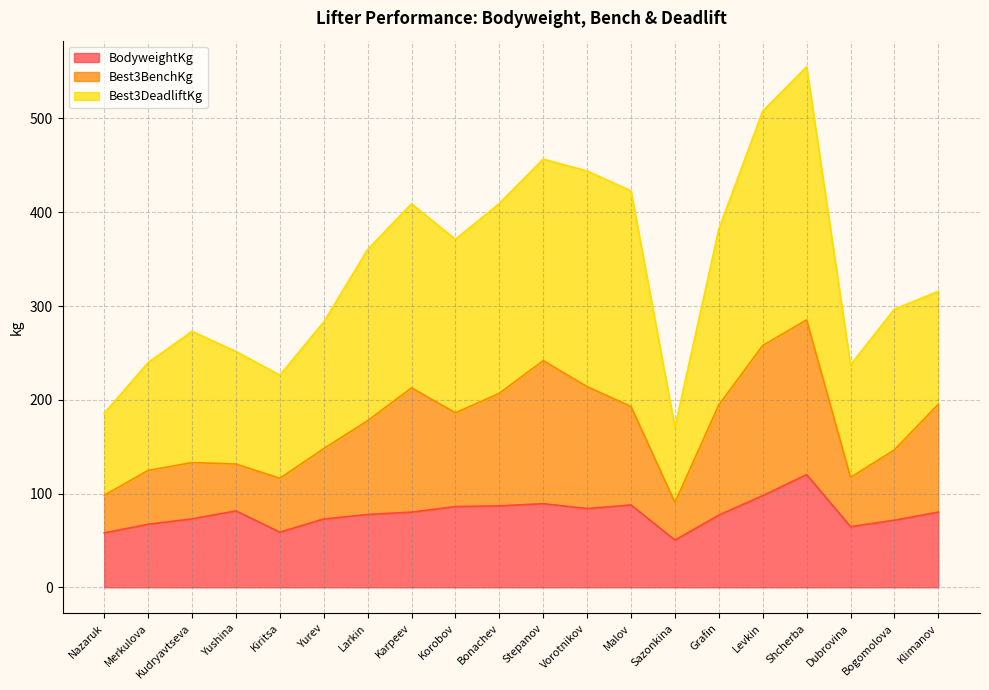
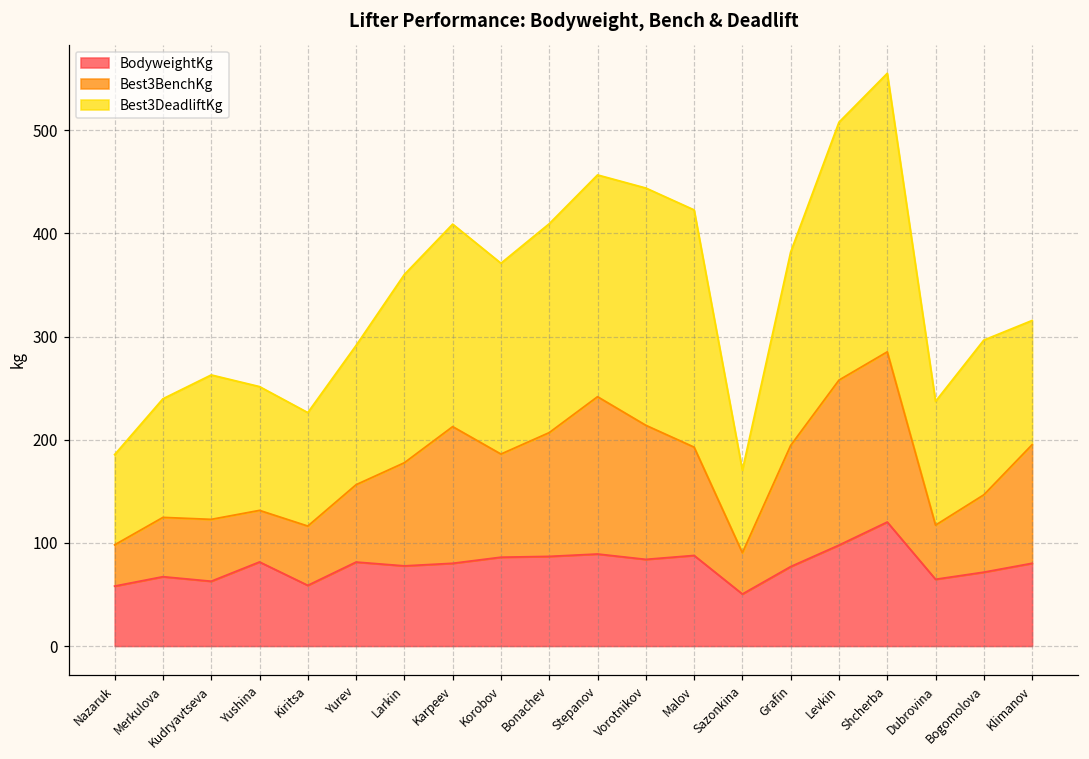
BodyweightKg, Kudryavtseva: 70 -> 60
BodyweightKg, Yurev: 70 -> 80
